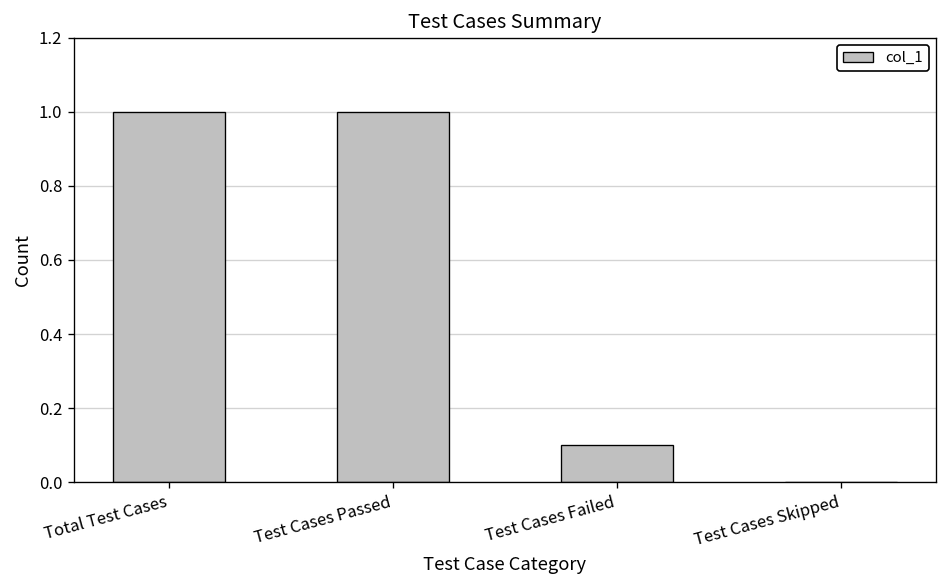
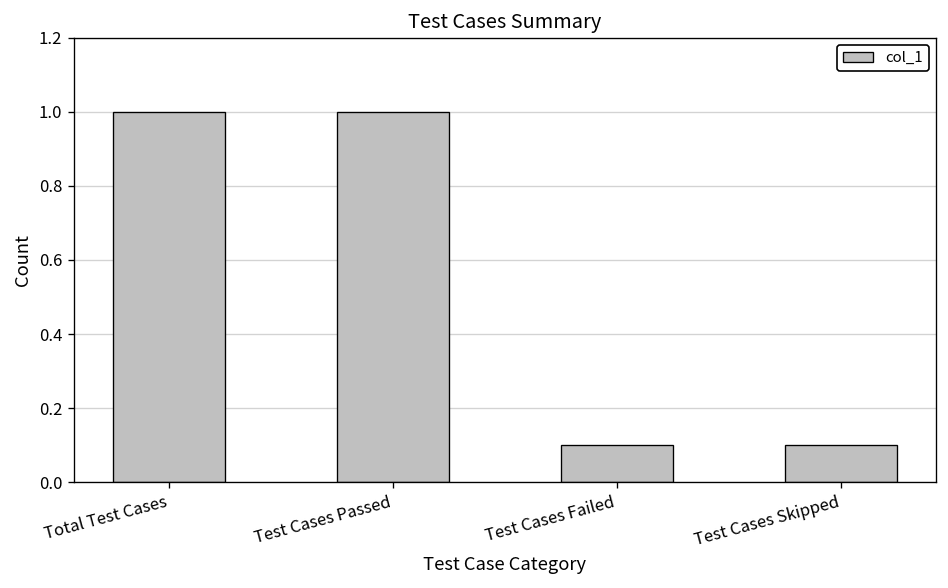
Test Cases Skipped: 0.0 -> 0.1
